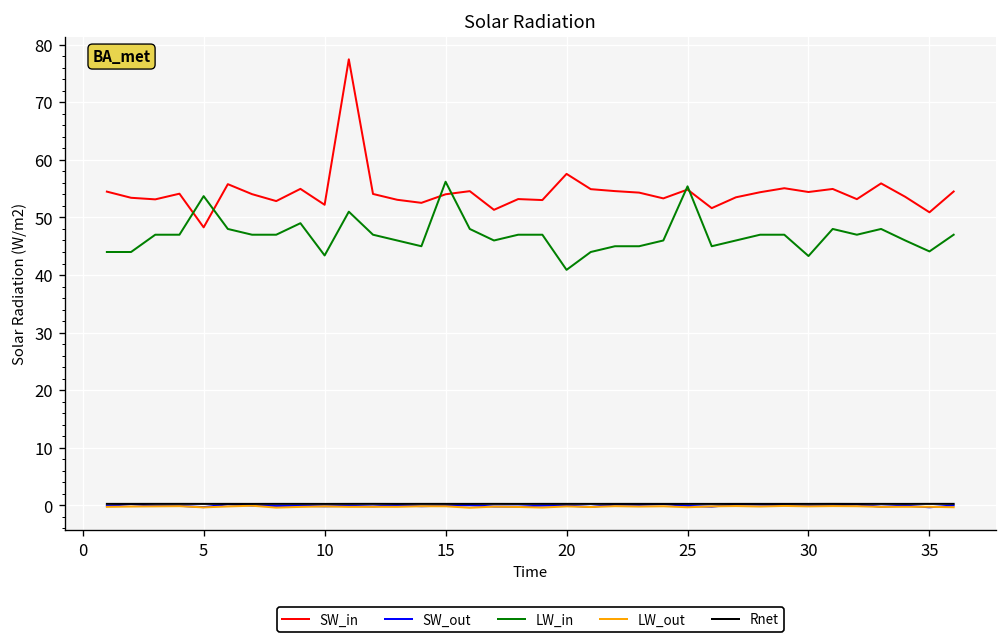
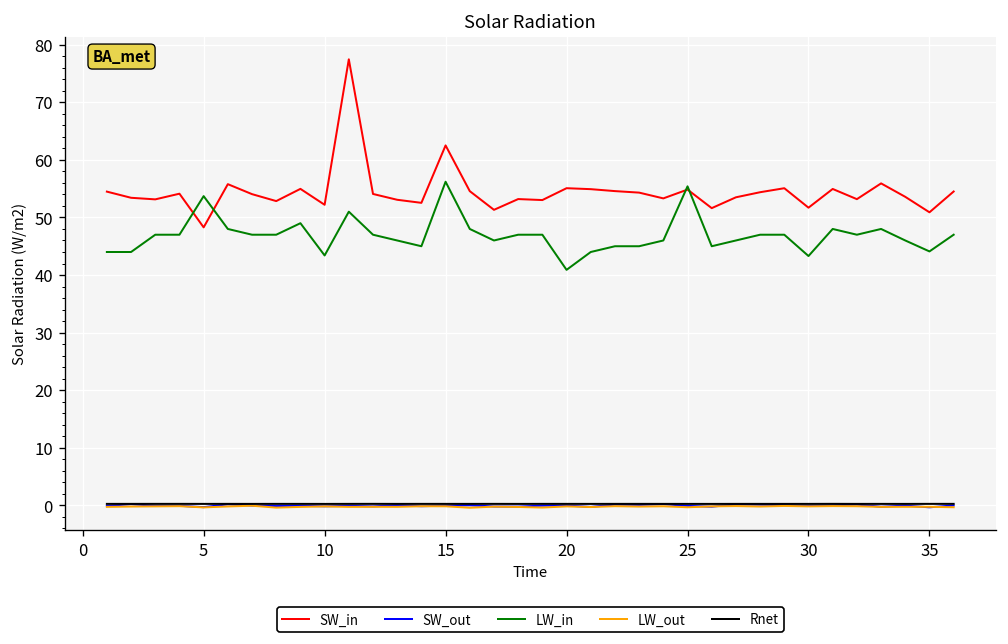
SW_in, 15: 54 -> 63
SW_in, 20: 58 -> 55
SW_in, 30: 54 -> 52
